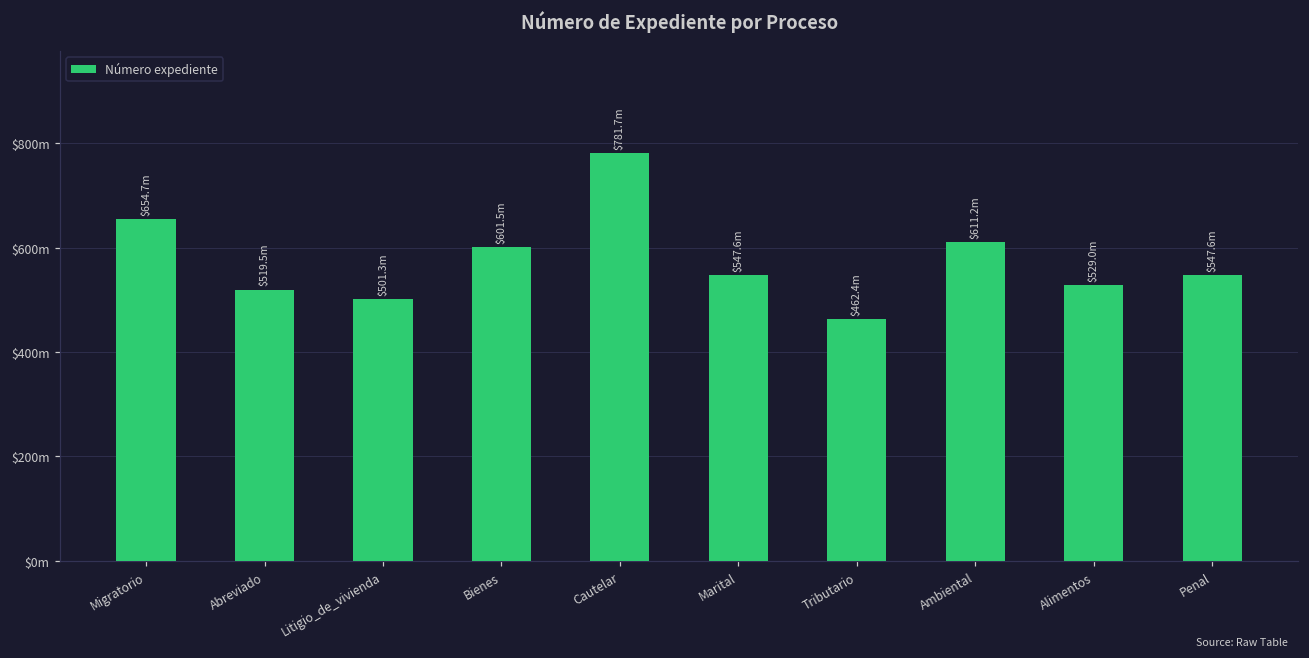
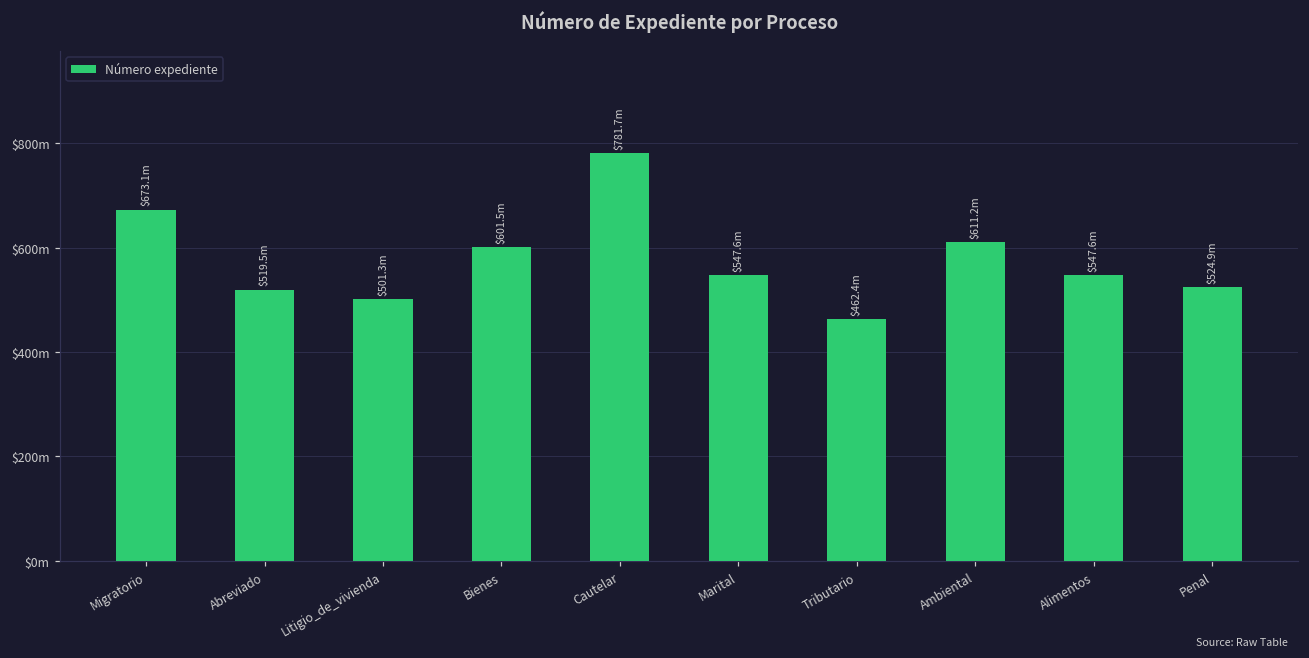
Migratorio: $654.7m -> $673.1m
Alimentos: $529.0m -> $547.6m
Penal: $547.6m -> $524.9m
